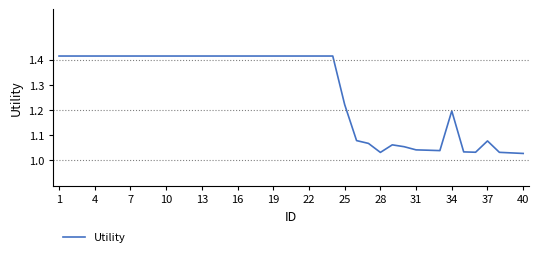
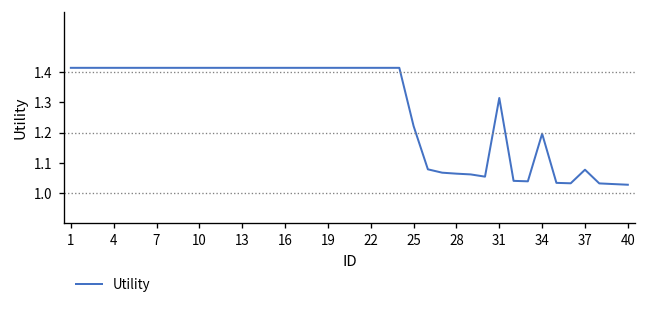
28: 1.03 -> 1.06
31: 1.04 -> 1.31
